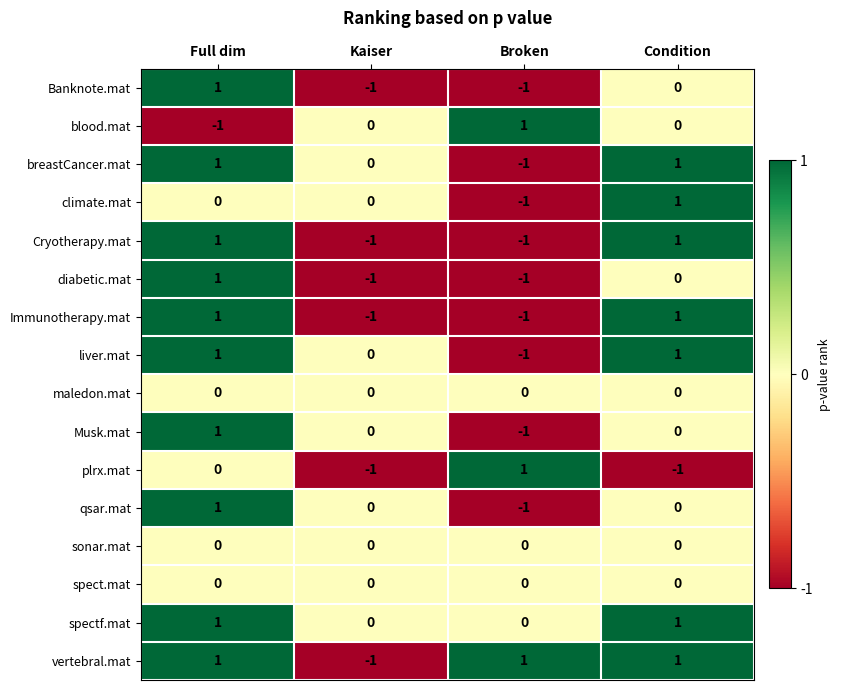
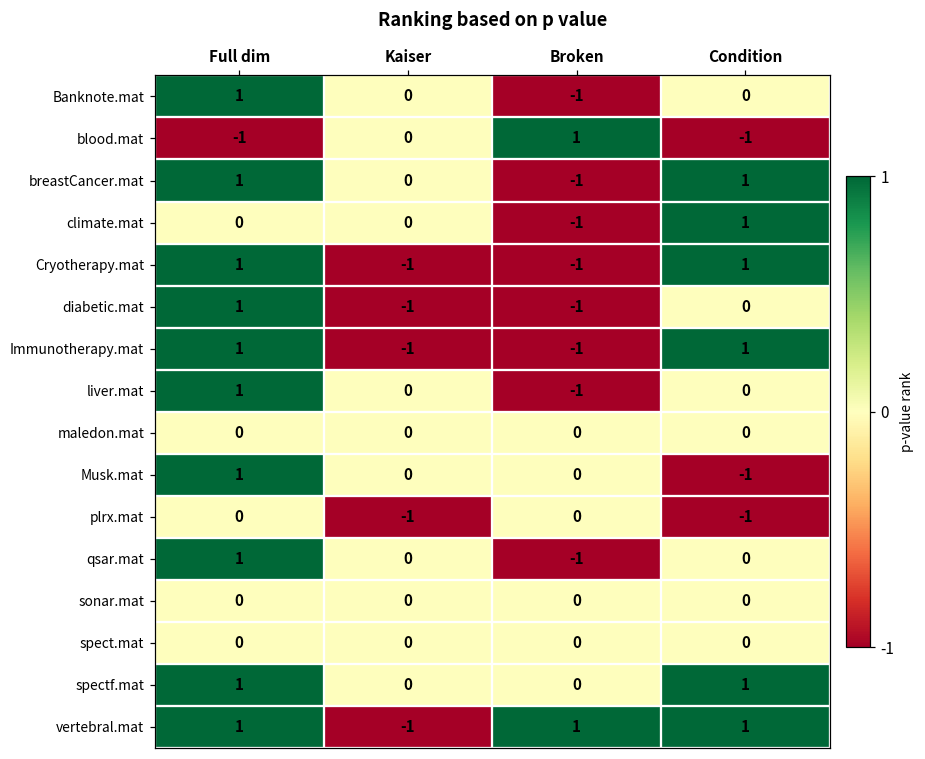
Banknote.mat, Kaiser: -1 -> 0
blood.mat, Condition: 0 -> -1
liver.mat, Condition: 1 -> 0
Musk.mat, Broken: -1 -> 0
Musk.mat, Condition: 0 -> -1
plrx.mat, Broken: 1 -> 0
